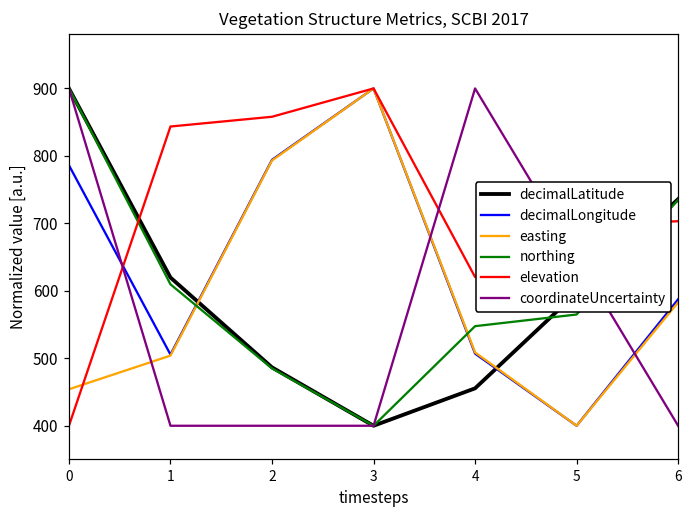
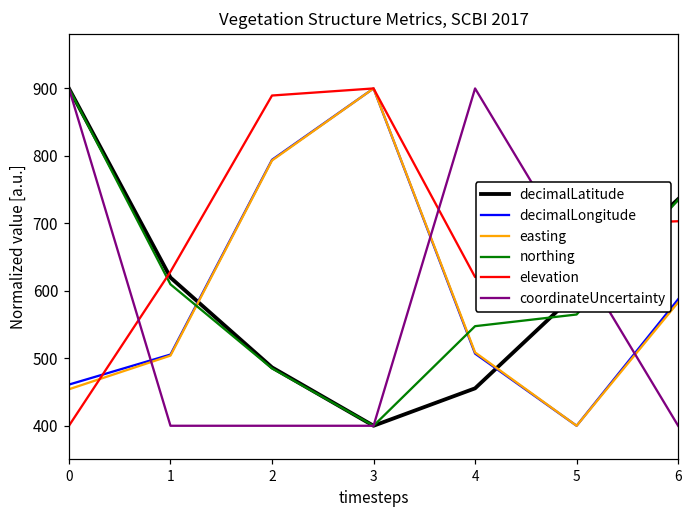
decimalLongitude, 0: 790 -> 460
elevation, 1: 840 -> 630
elevation, 2: 860 -> 890
